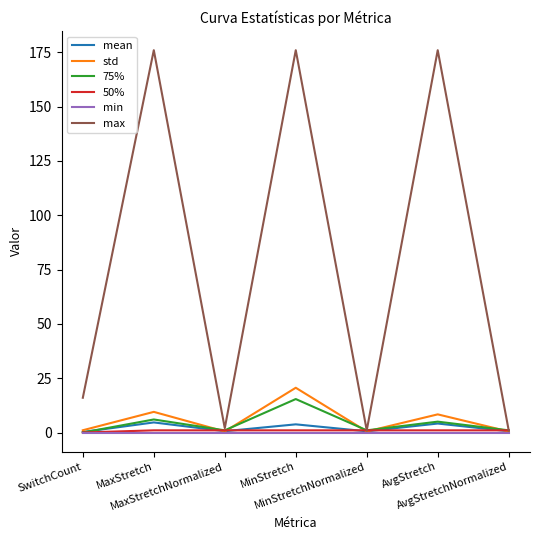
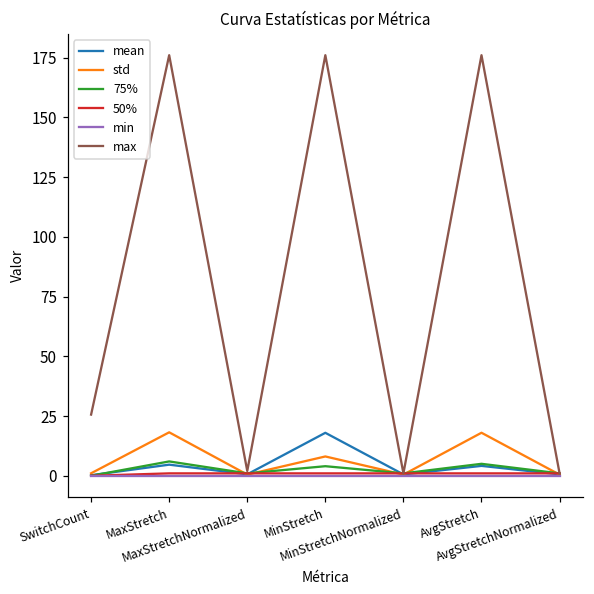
max, SwitchCount: 16 -> 26
std, MaxStretch: 10 -> 18
mean, MinStretch: 4 -> 18
std, MinStretch: 21 -> 8
75%, MinStretch: 15 -> 4
std, AvgStretch: 8 -> 18
